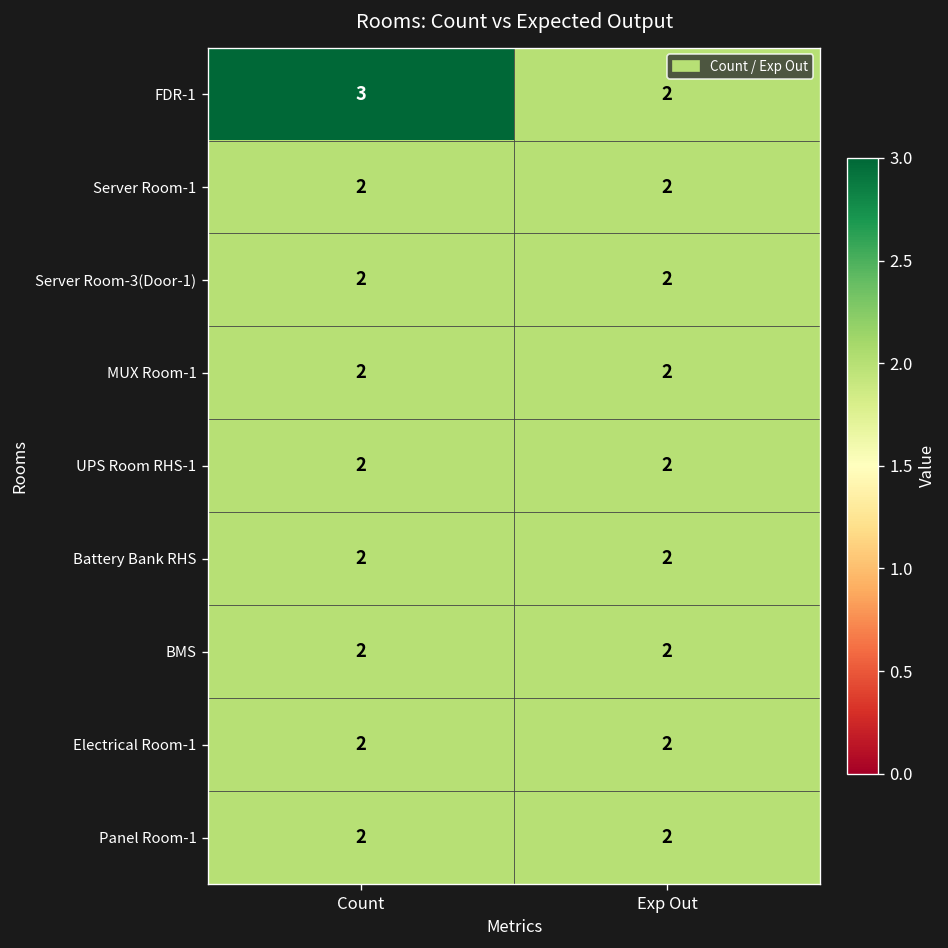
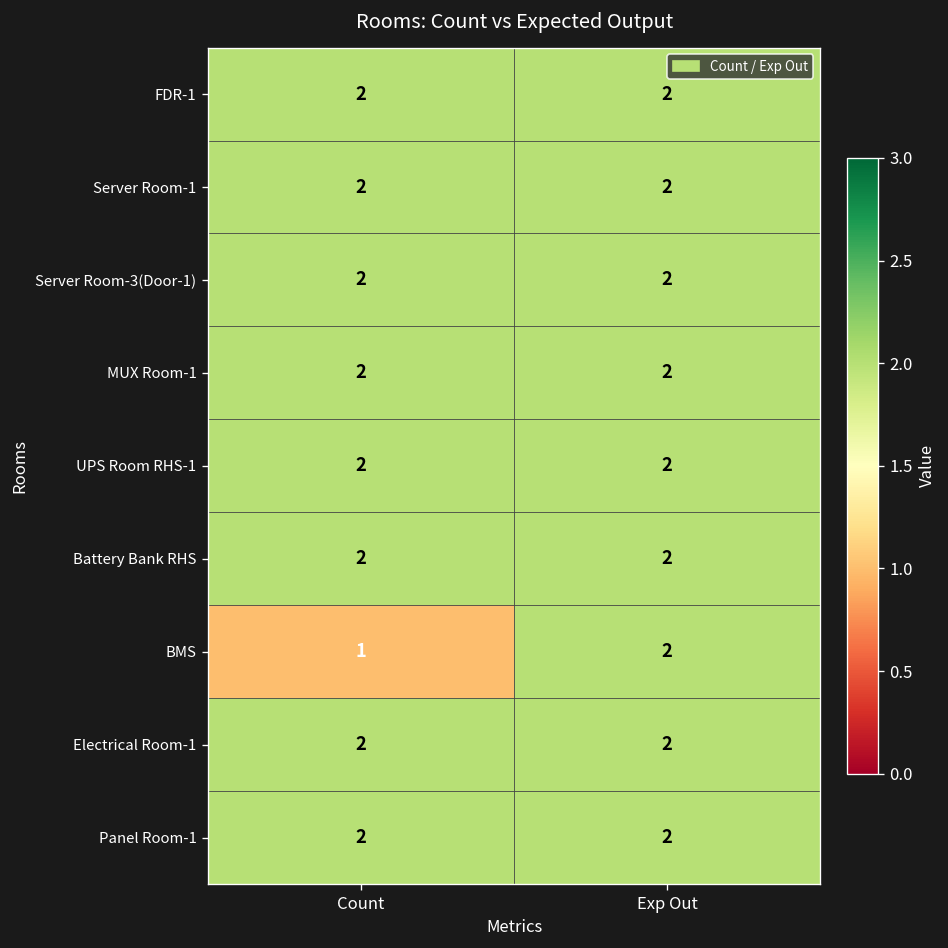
FDR-1, Count: 3 -> 2
BMS, Count: 2 -> 1
